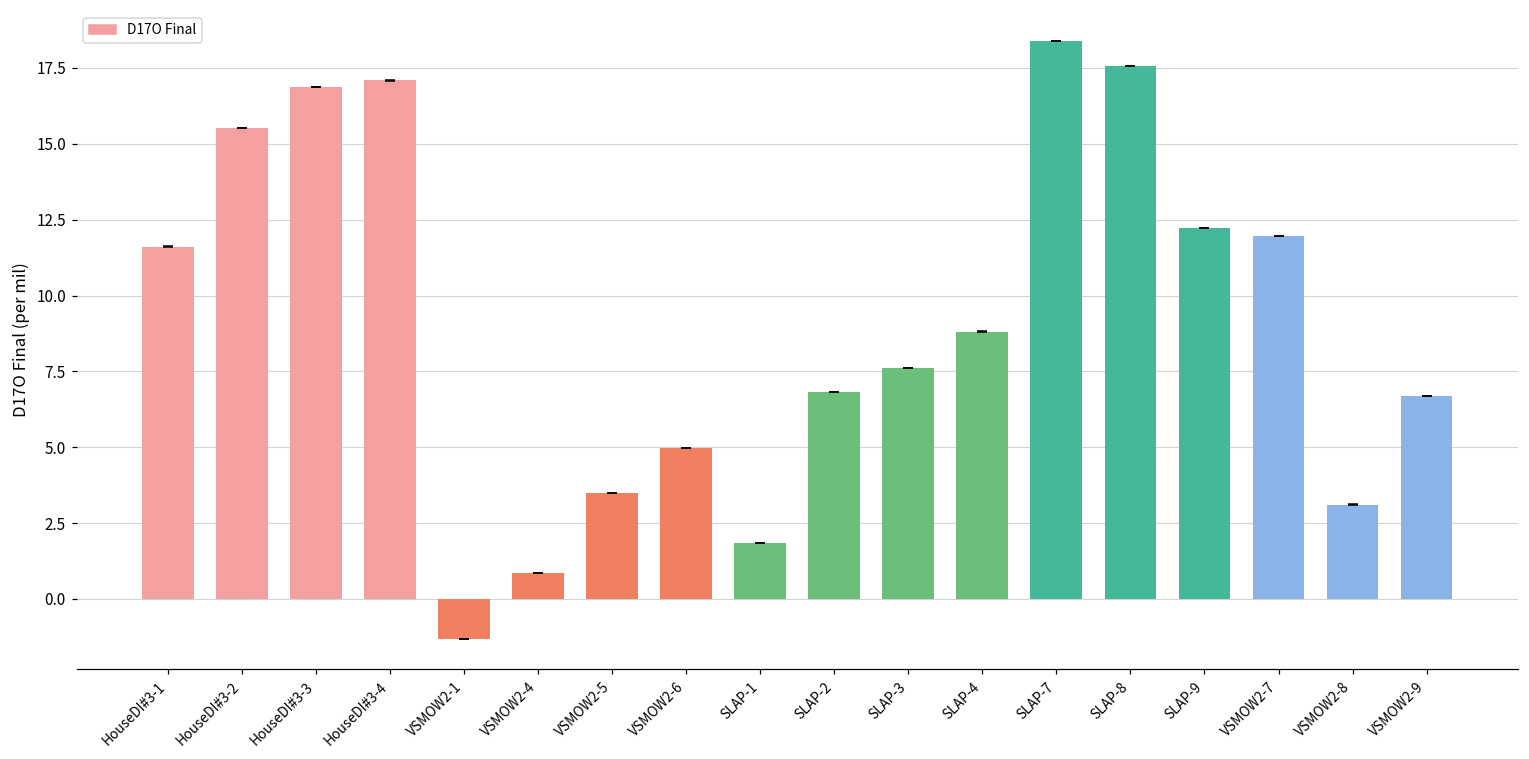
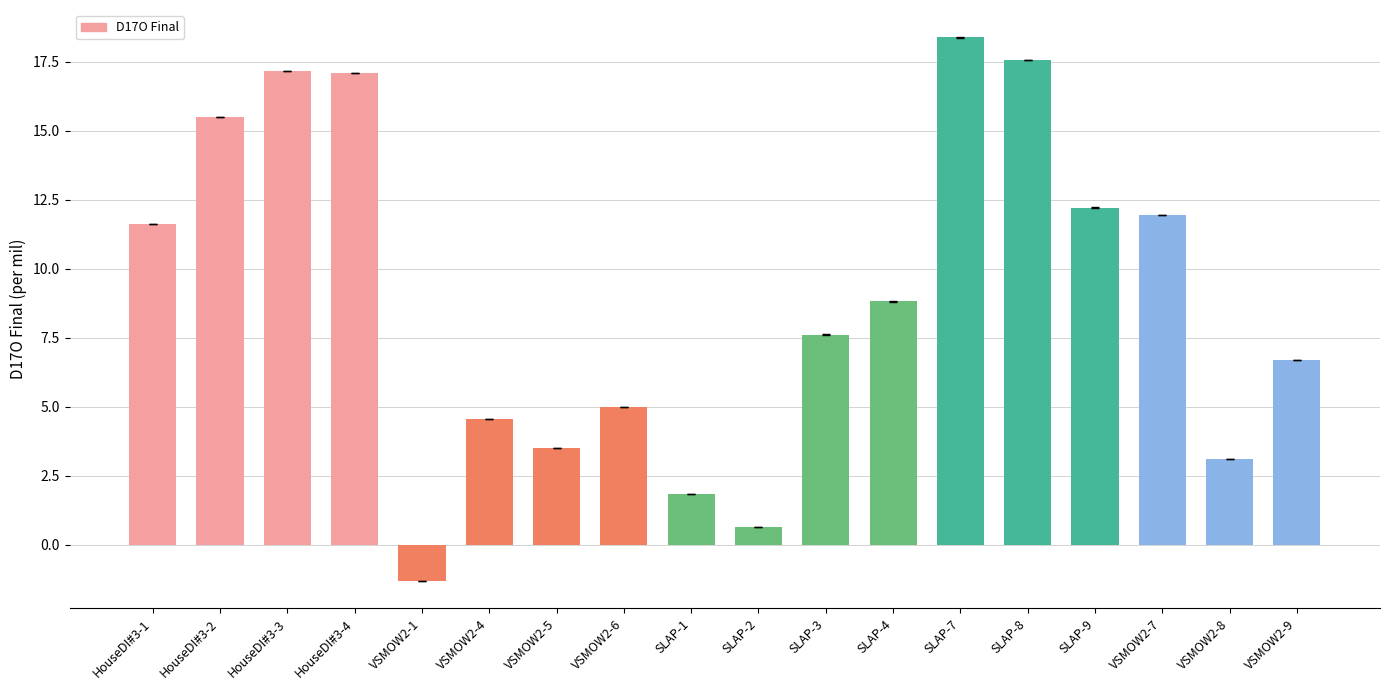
D17O Final, HouseDI#3-3: 16.9 -> 17.2
D17O Final, VSMOW2-4: 0.9 -> 4.5
D17O Final, SLAP-2: 6.8 -> 0.6
